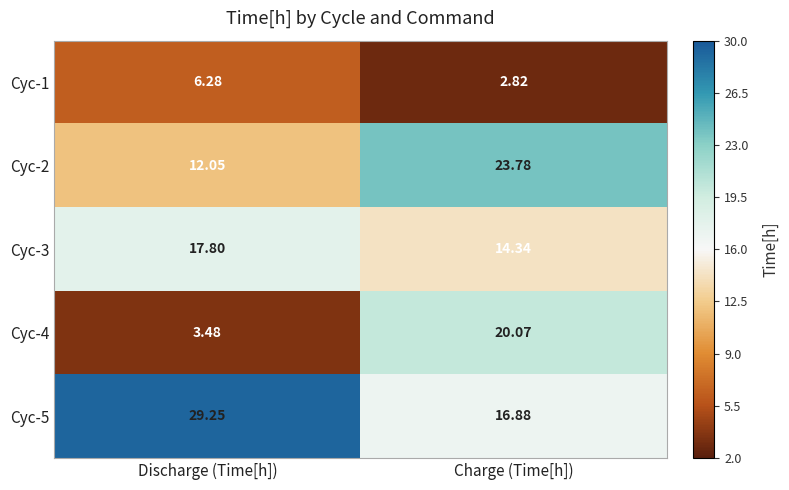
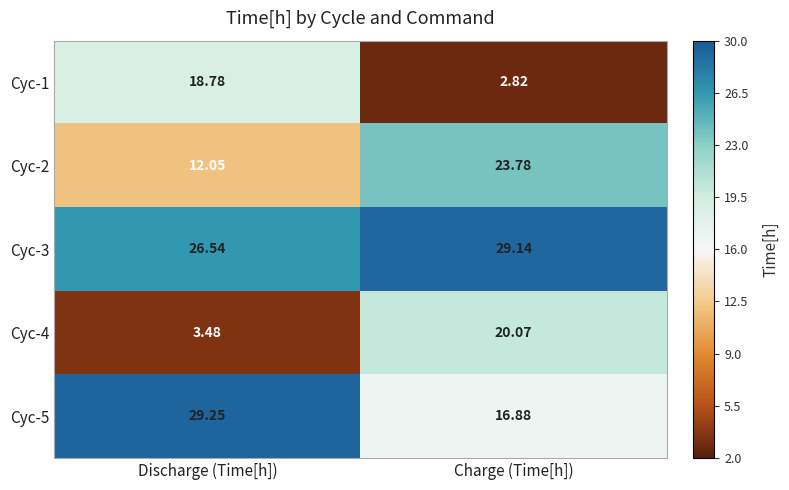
Cyc-1, Discharge (Time[h]): 6.28 -> 18.78
Cyc-3, Discharge (Time[h]): 17.80 -> 26.54
Cyc-3, Charge (Time[h]): 14.34 -> 29.14
